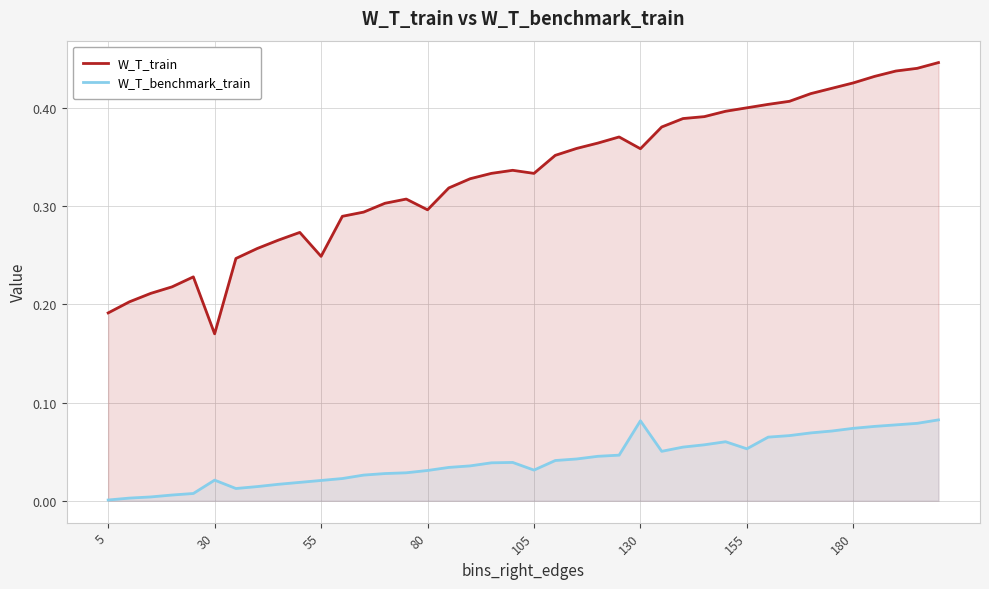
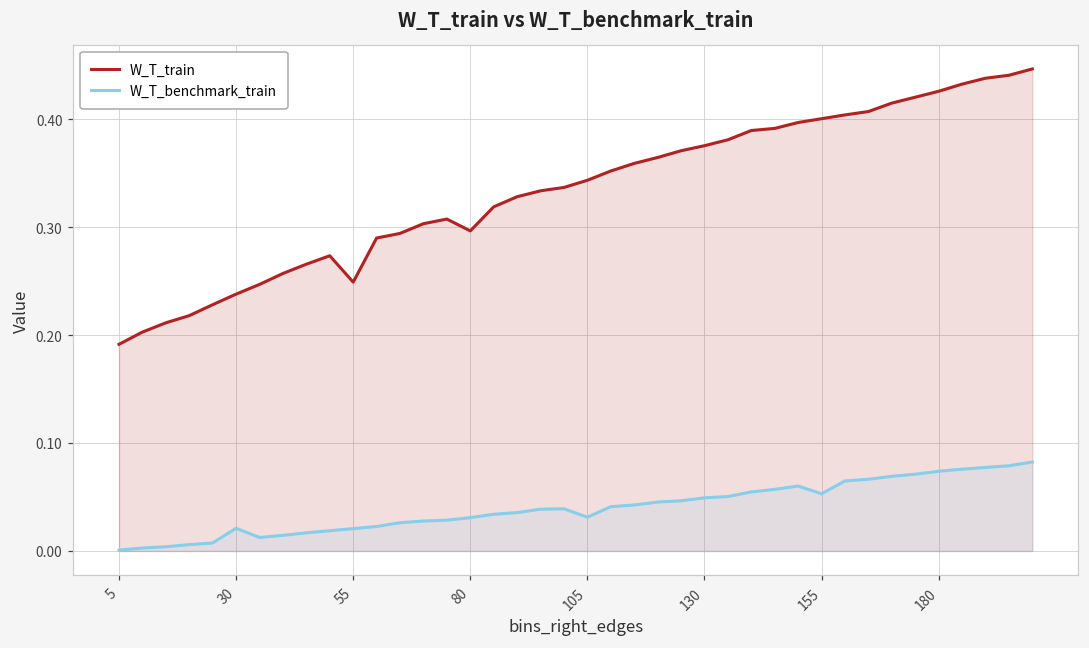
W_T_train, 30: 0.17 -> 0.24
W_T_train, 105: 0.33 -> 0.34
W_T_train, 130: 0.36 -> 0.38
W_T_benchmark_train, 130: 0.08 -> 0.05
